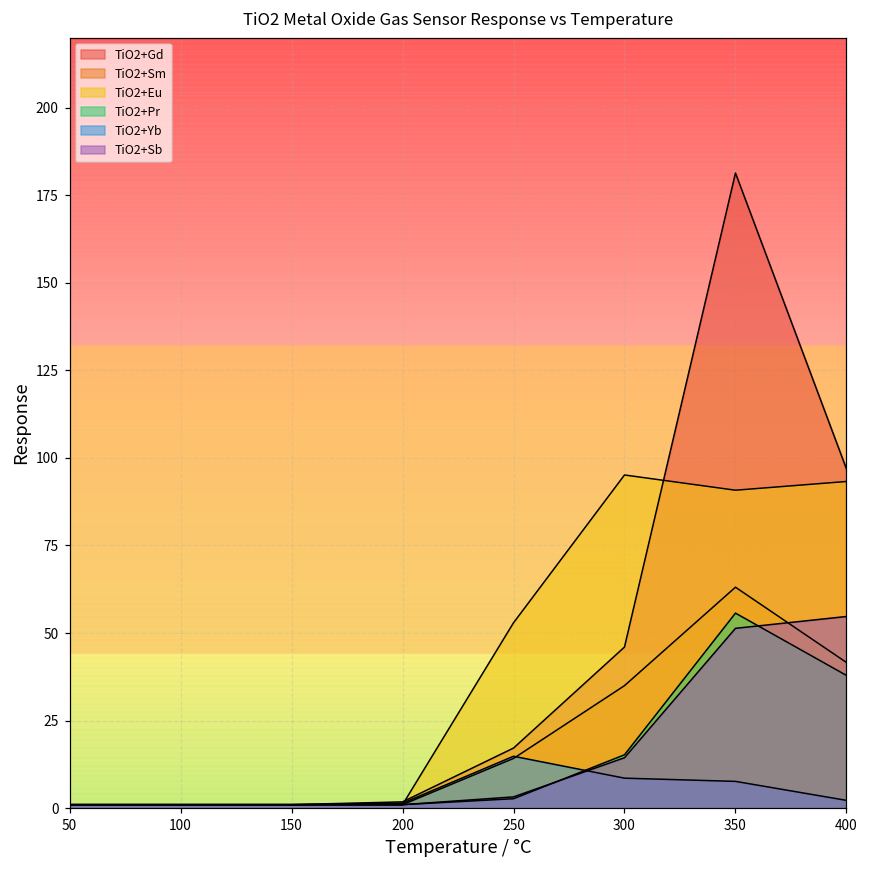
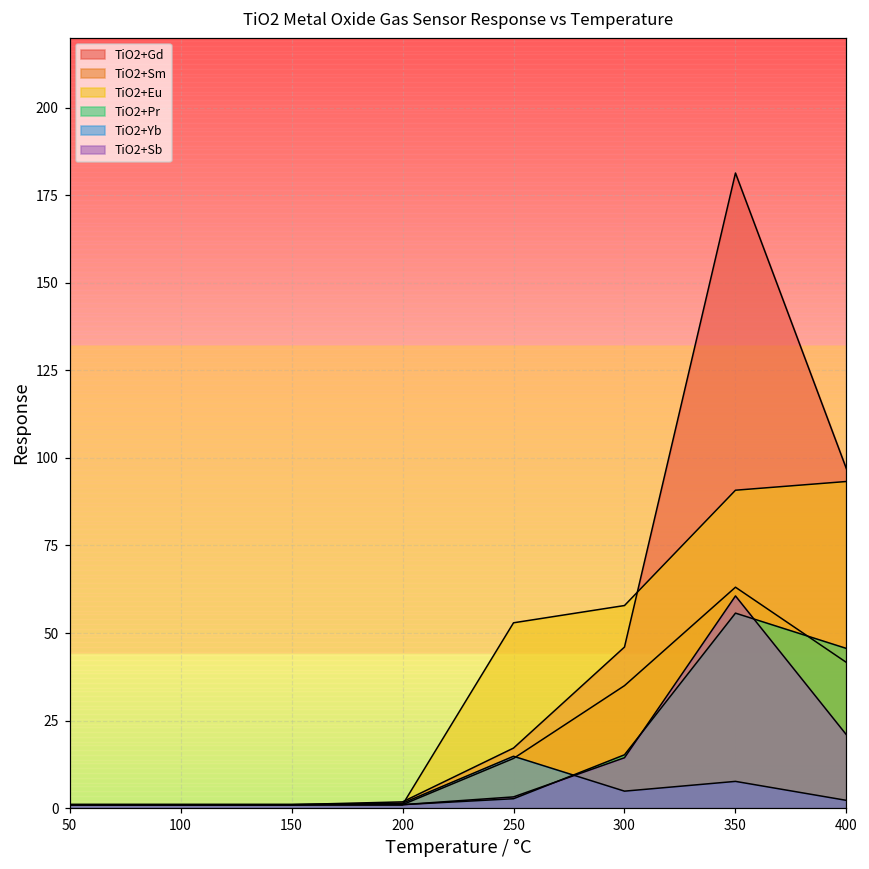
TiO2+Eu, 300: 95 -> 58
TiO2+Yb, 300: 9 -> 5
TiO2+Sb, 350: 51 -> 61
TiO2+Pr, 400: 38 -> 46
TiO2+Sb, 400: 55 -> 21
